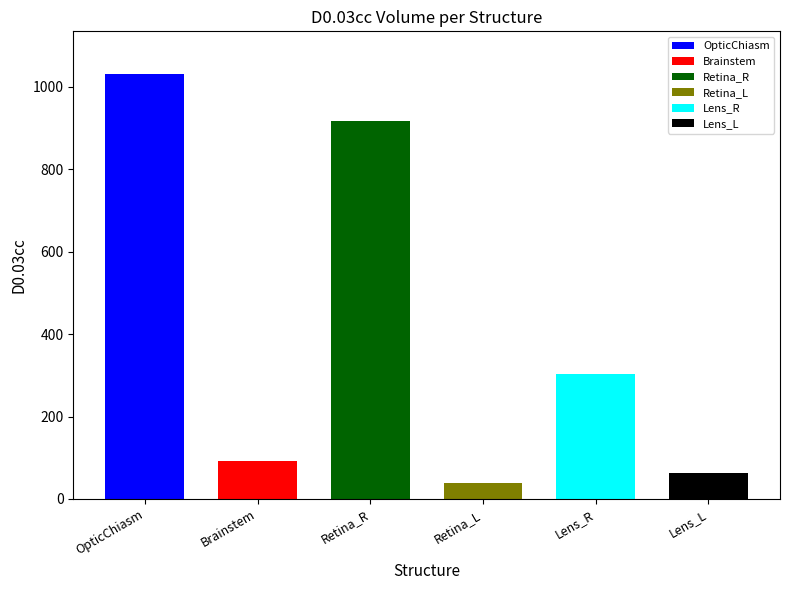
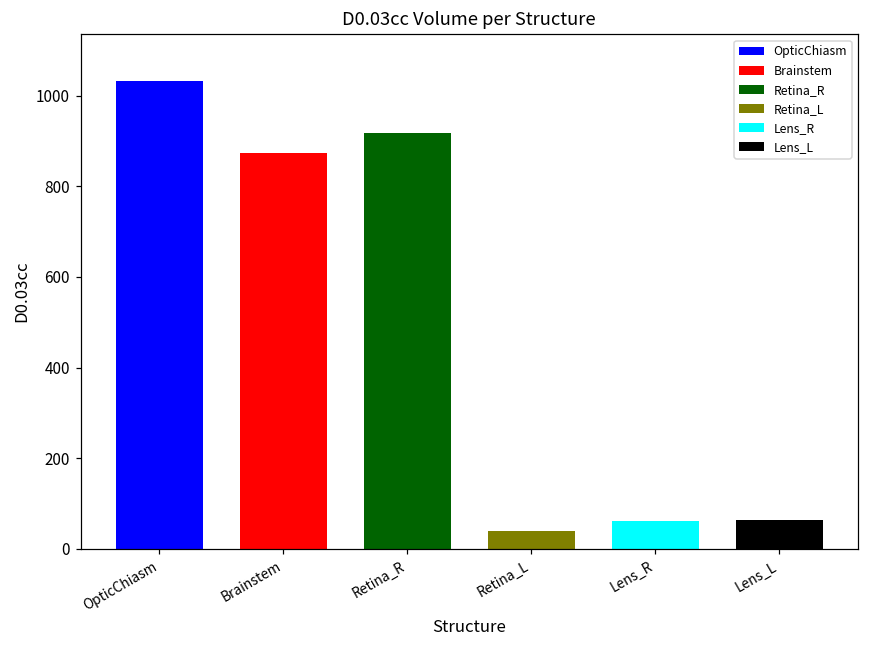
Brainstem: 90 -> 870
Lens_R: 300 -> 60
